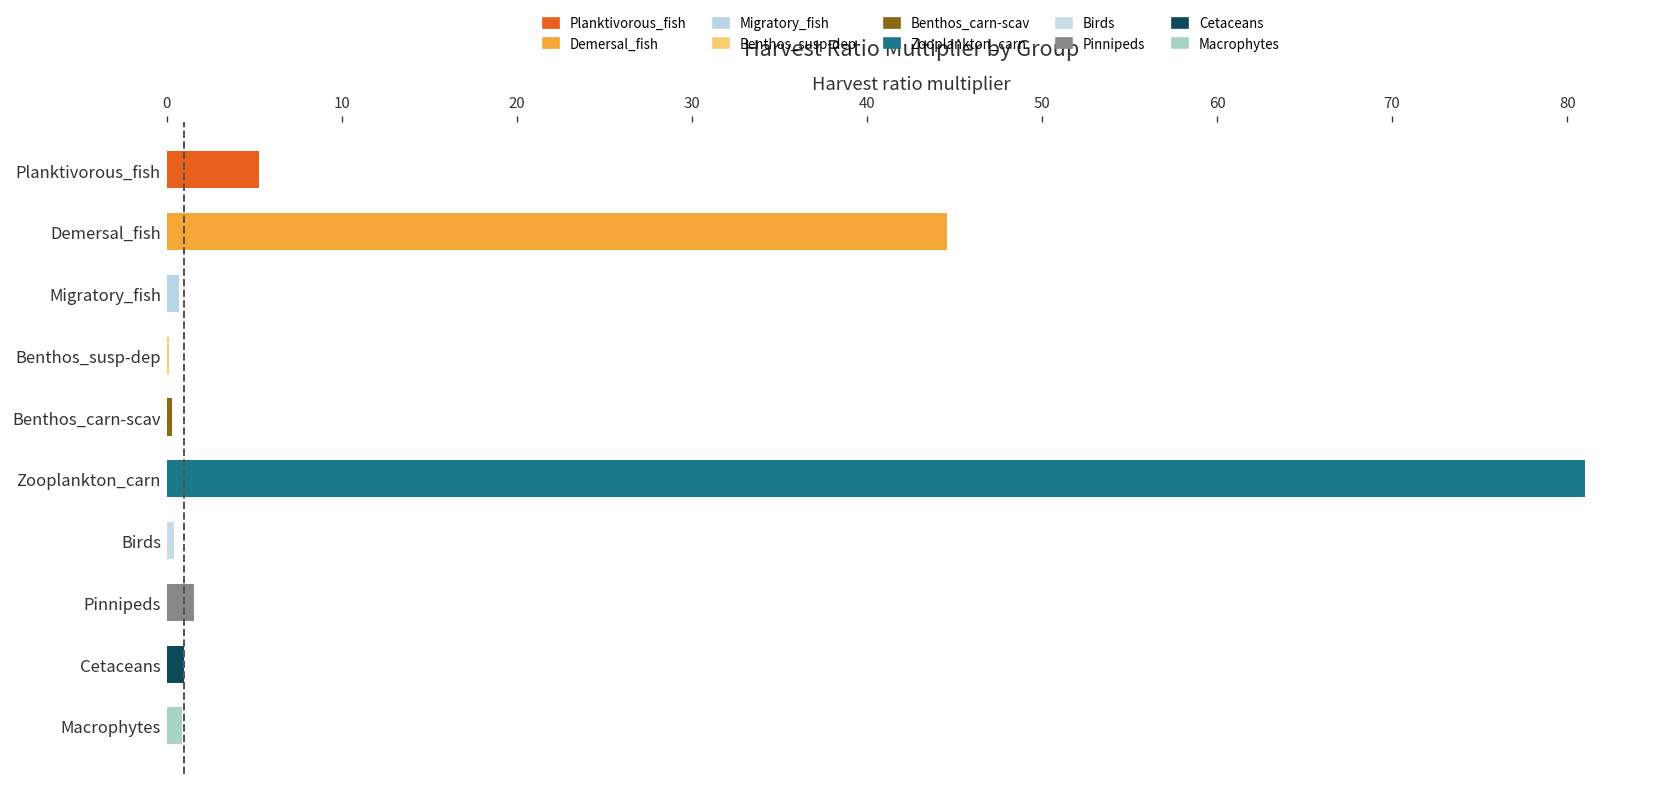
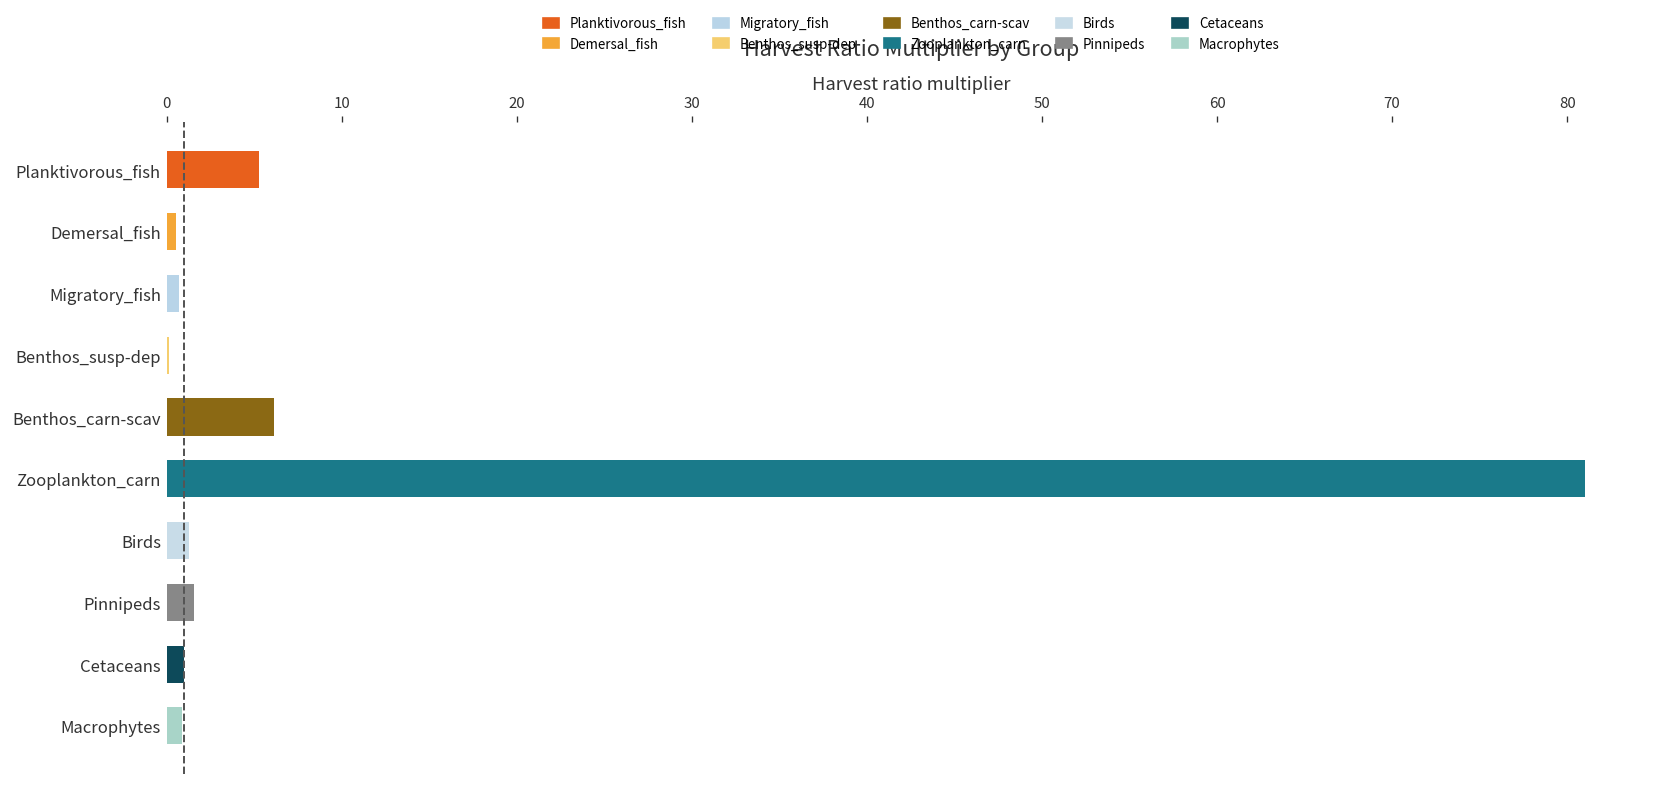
Demersal_fish: 44.6 -> 0.5
Benthos_carn-scav: 0.3 -> 6.1
Birds: 0.4 -> 1.3
